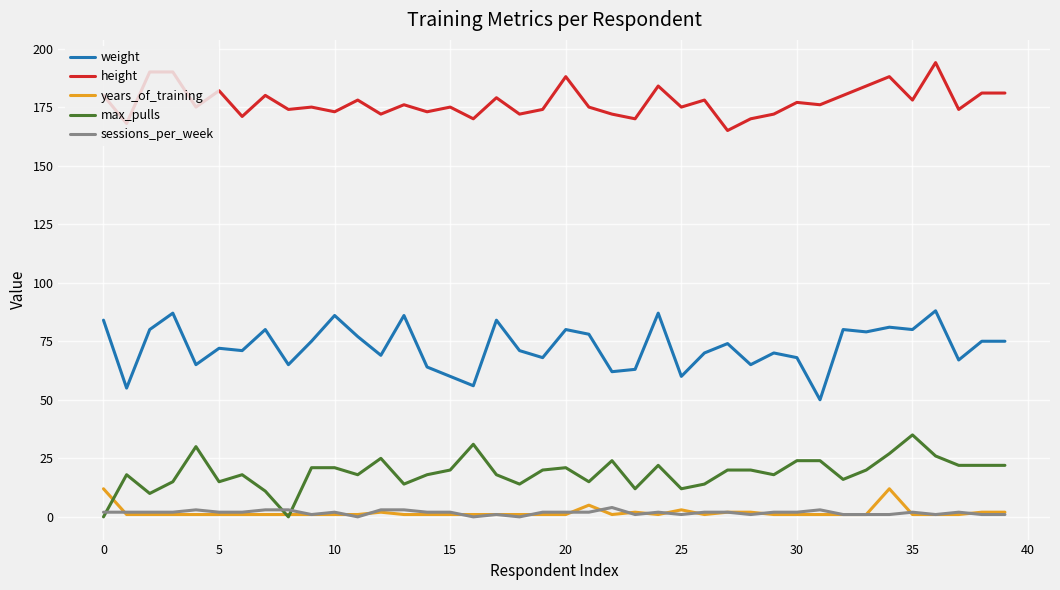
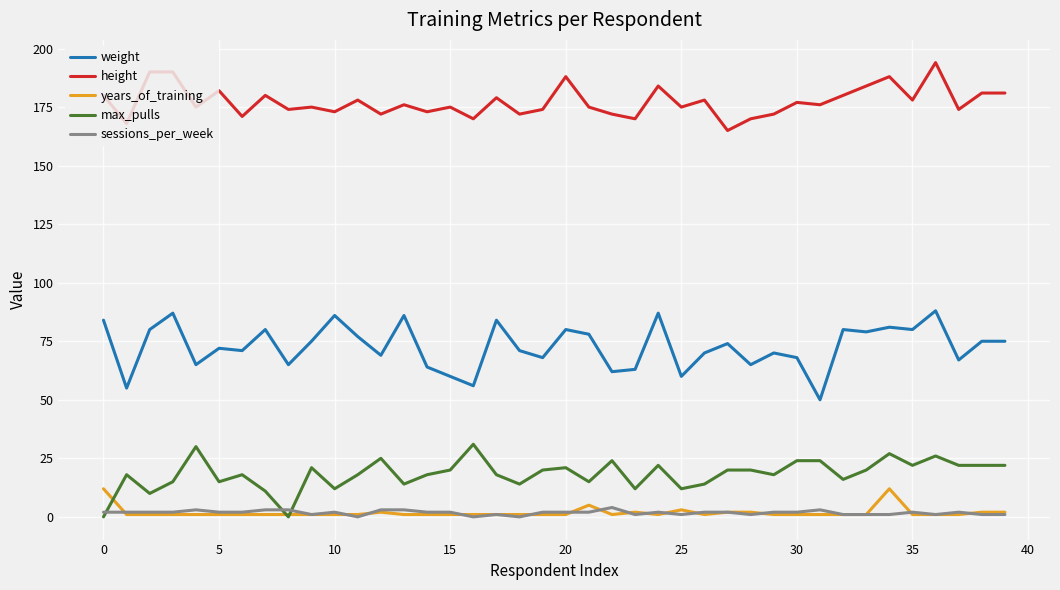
max_pulls, 10: 21 -> 12
max_pulls, 35: 35 -> 22
